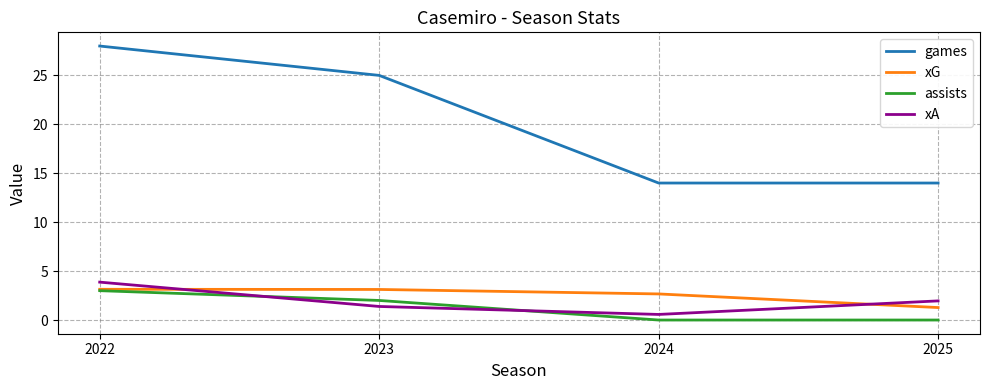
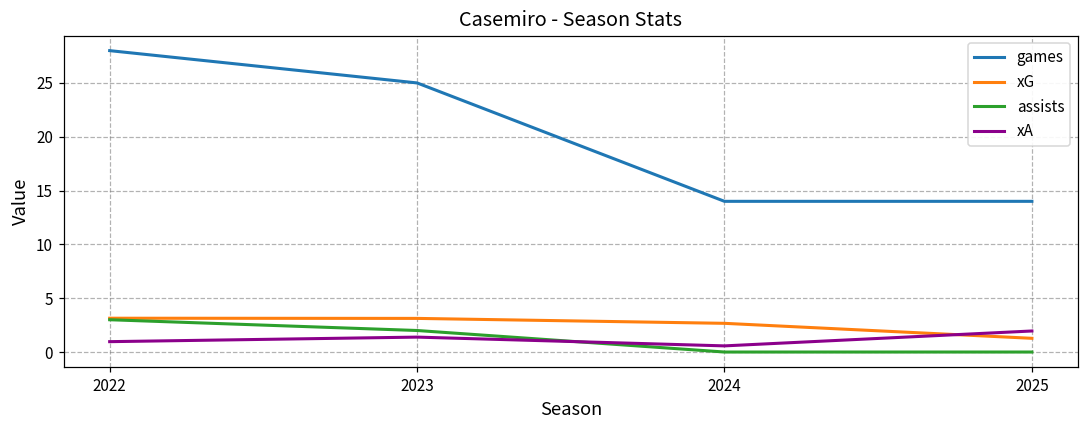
xA, 2022: 4 -> 1
